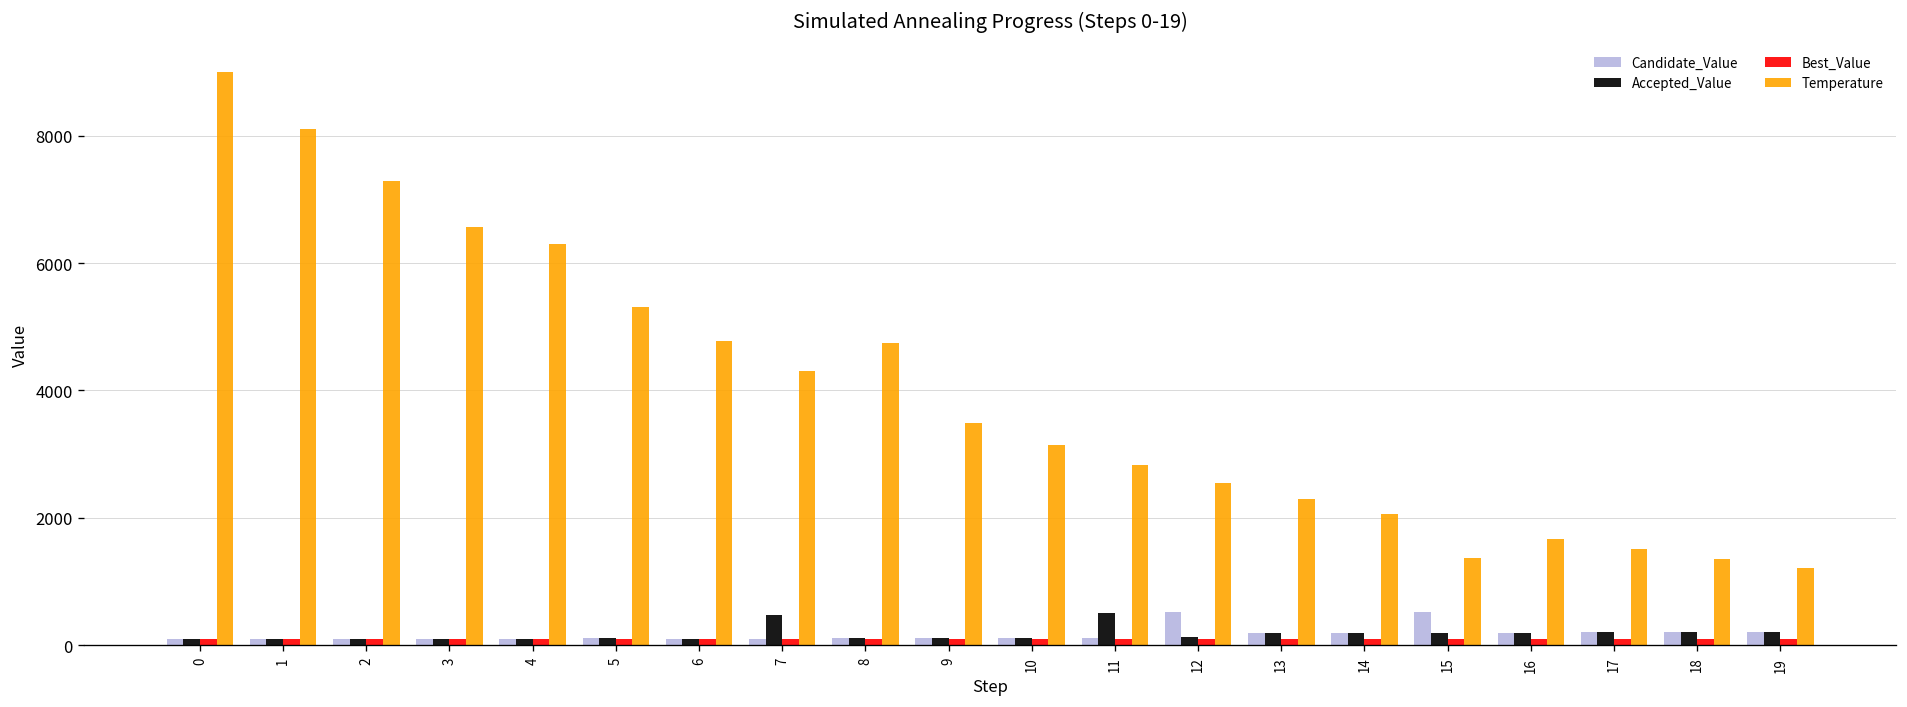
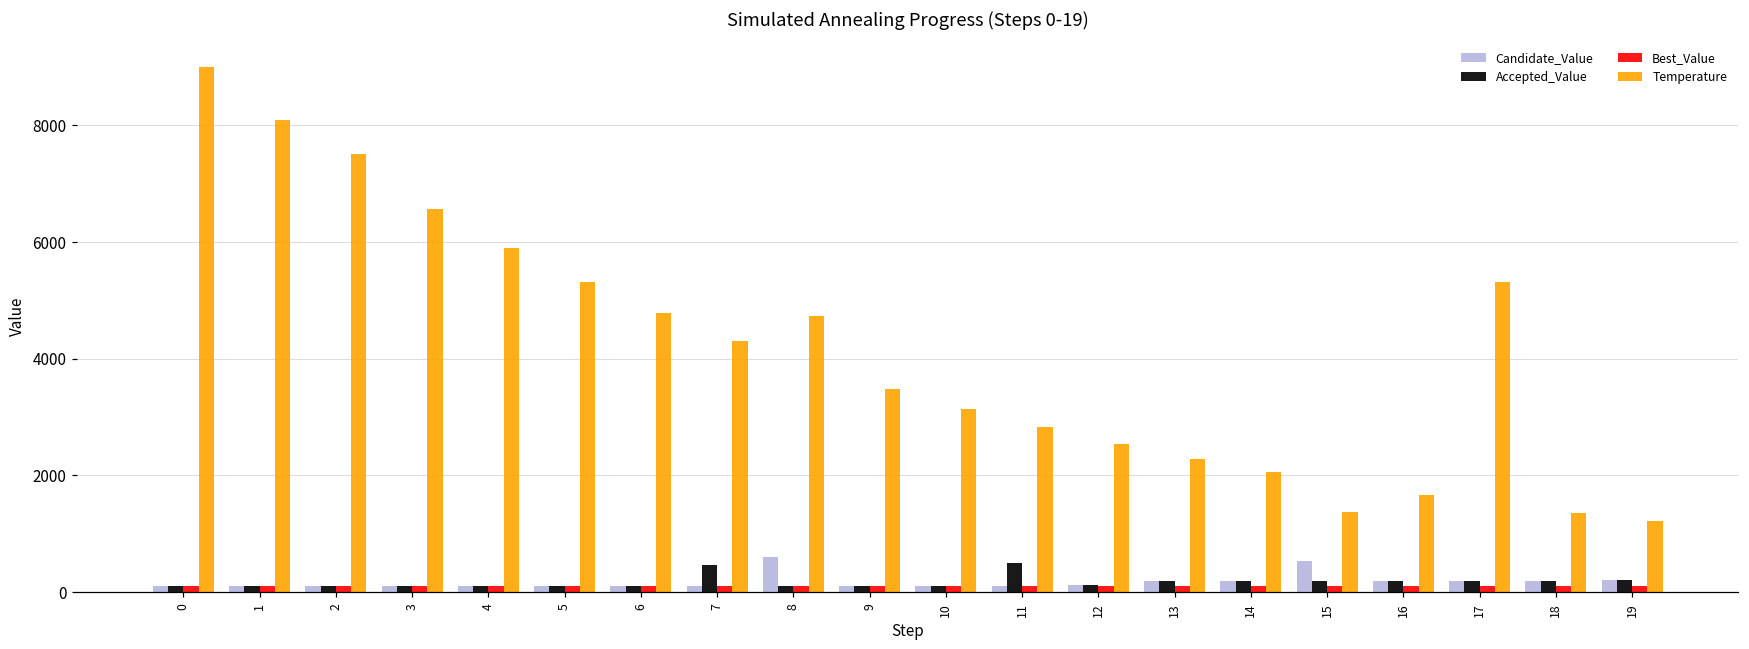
Temperature, 2: 7300 -> 7500
Temperature, 4: 6300 -> 5900
Candidate_Value, 8: 100 -> 600
Candidate_Value, 12: 500 -> 100
Temperature, 17: 1500 -> 5300
